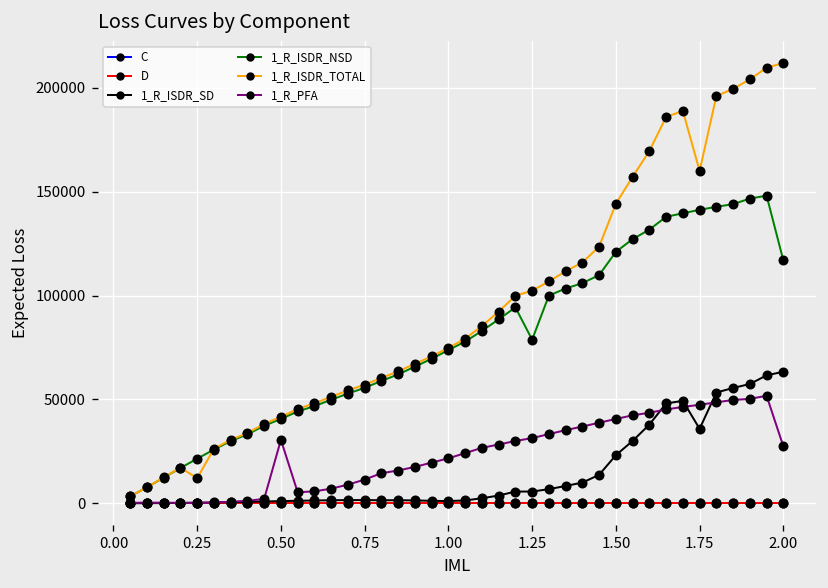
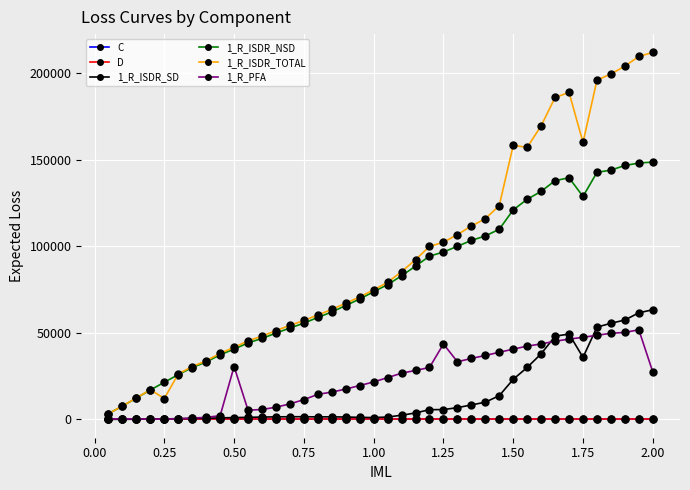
1_R_ISDR_NSD, 1.25: 79000 -> 97000
1_R_PFA, 1.25: 31000 -> 44000
1_R_ISDR_TOTAL, 1.50: 144000 -> 158000
1_R_ISDR_NSD, 1.75: 141000 -> 129000
1_R_ISDR_NSD, 2.00: 117000 -> 149000
